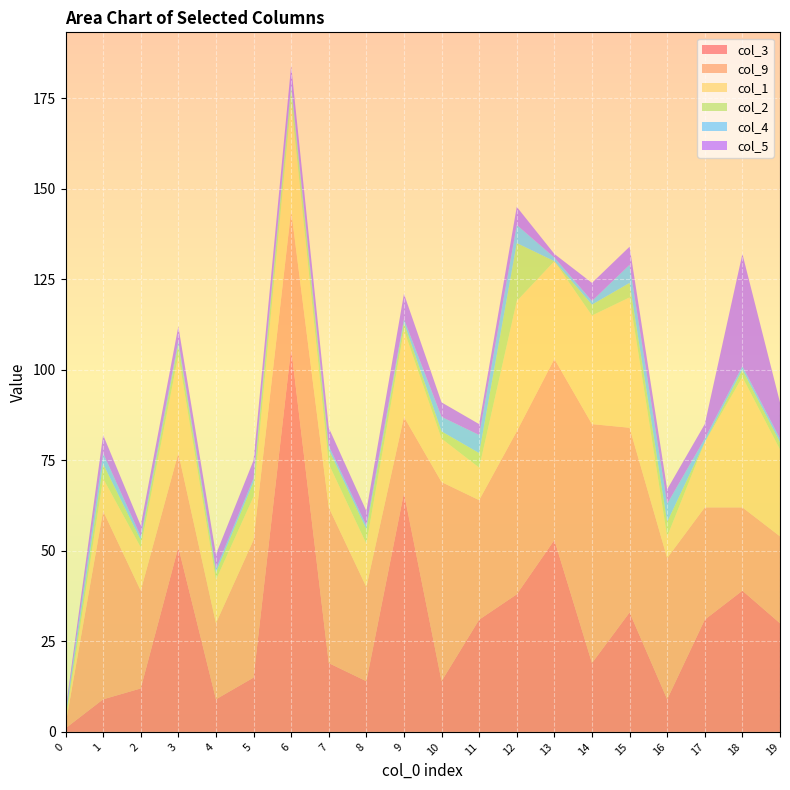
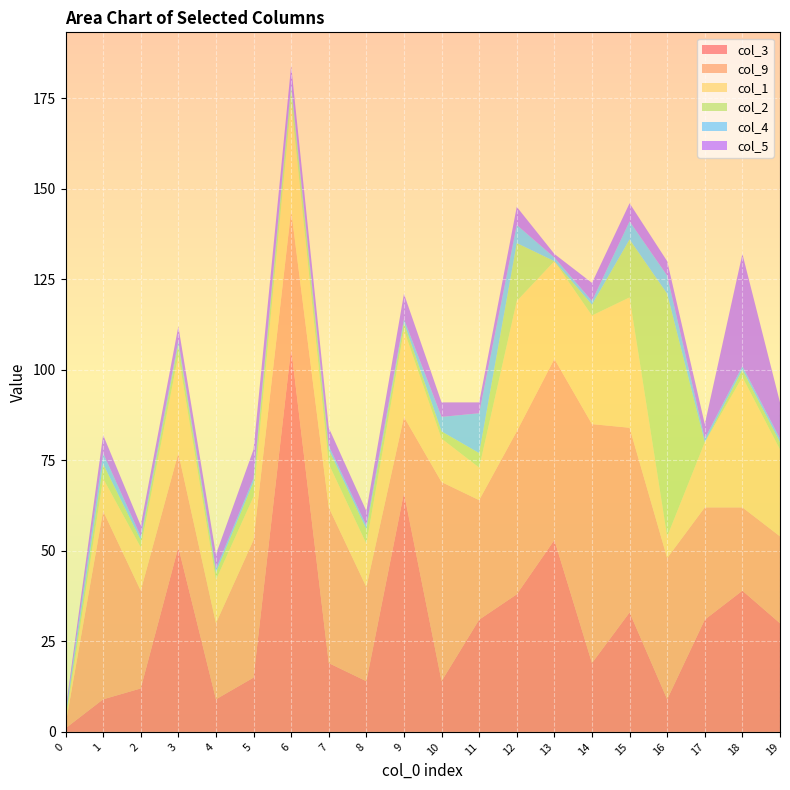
col_5, 5: 5 -> 8
col_4, 11: 5 -> 11
col_2, 15: 4 -> 16
col_2, 16: 4 -> 67
